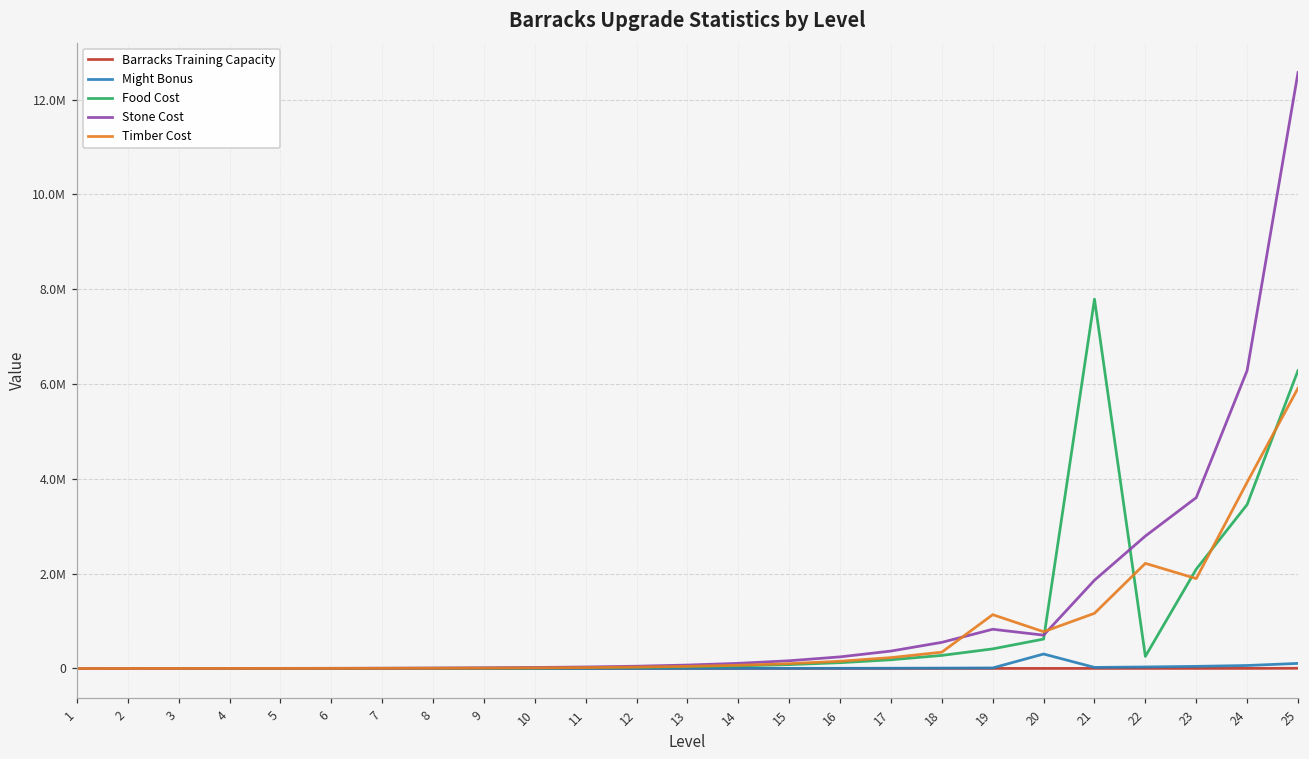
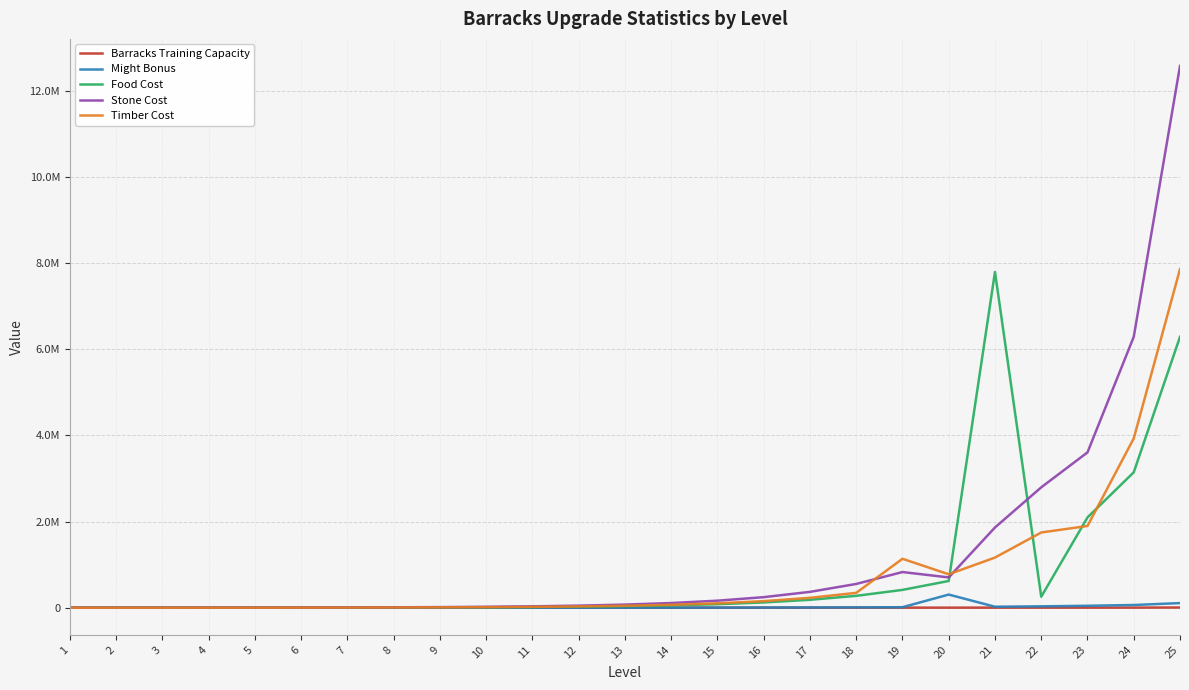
Timber Cost, 22: 2200000 -> 1700000
Food Cost, 24: 3500000 -> 3100000
Timber Cost, 25: 5900000 -> 7900000
